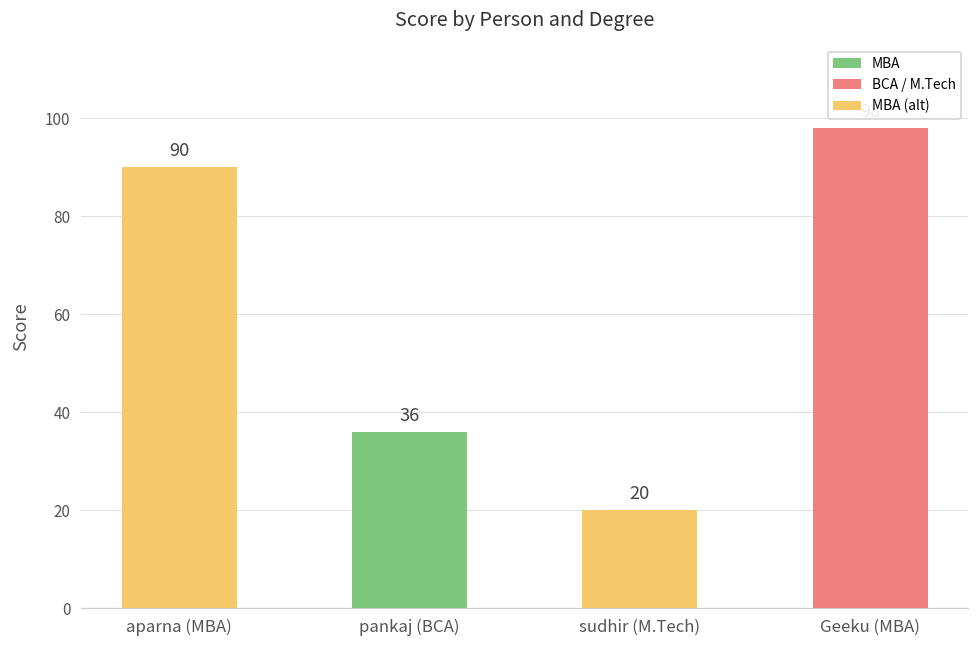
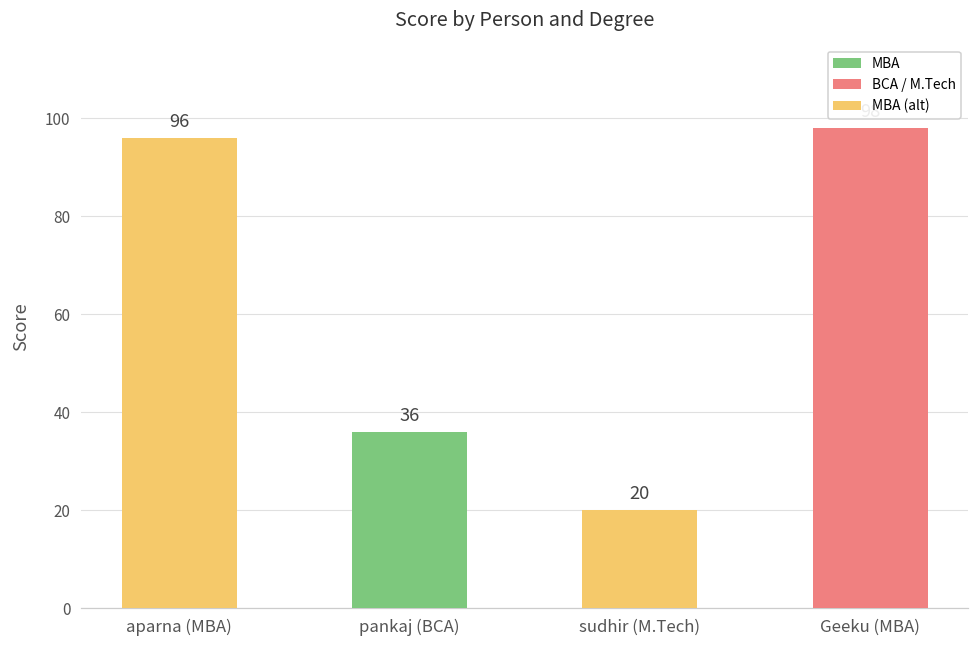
aparna (MBA): 90 -> 96
